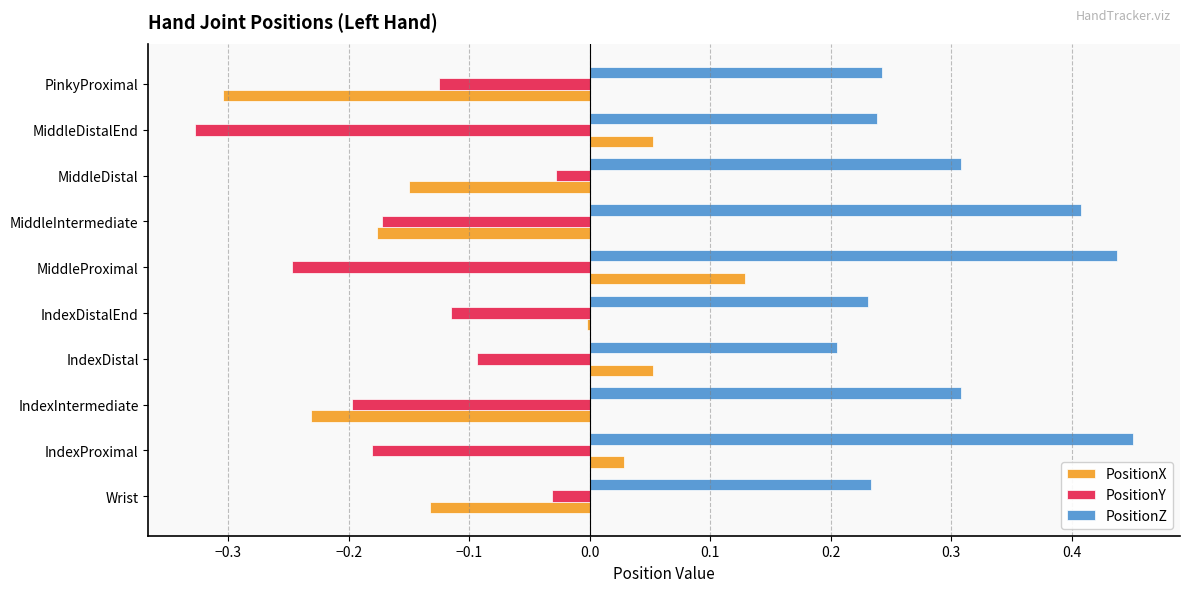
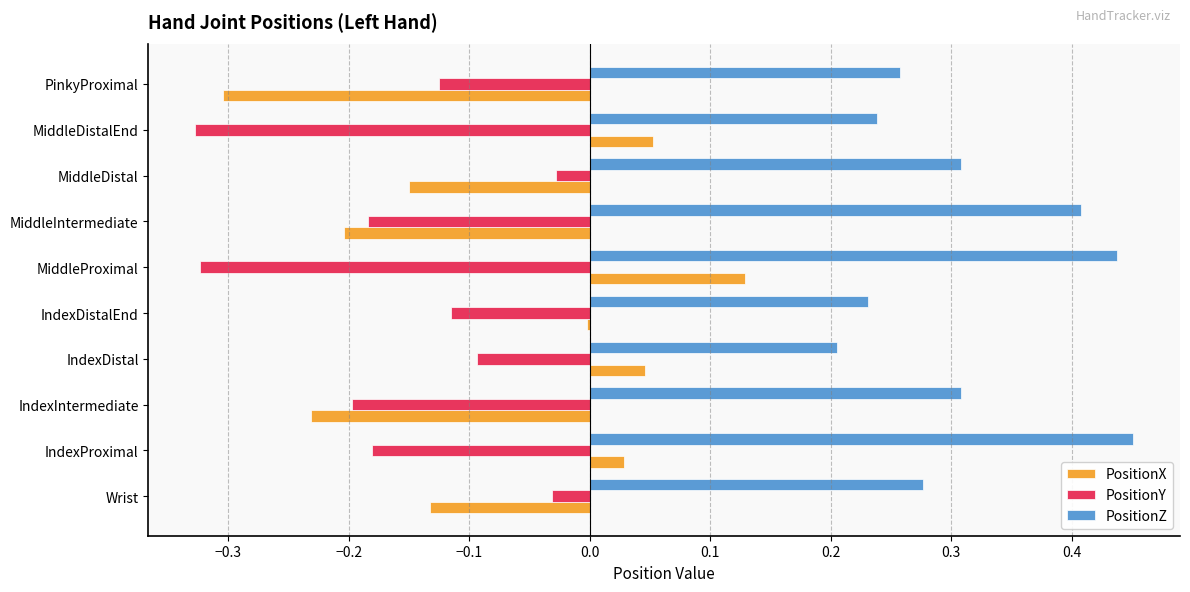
PositionZ, PinkyProximal: 0.243 -> 0.257
PositionY, MiddleIntermediate: -0.172 -> -0.184
PositionX, MiddleIntermediate: -0.177 -> -0.204
PositionY, MiddleProximal: -0.247 -> -0.323
PositionX, IndexDistal: 0.053 -> 0.046
PositionZ, Wrist: 0.233 -> 0.276
